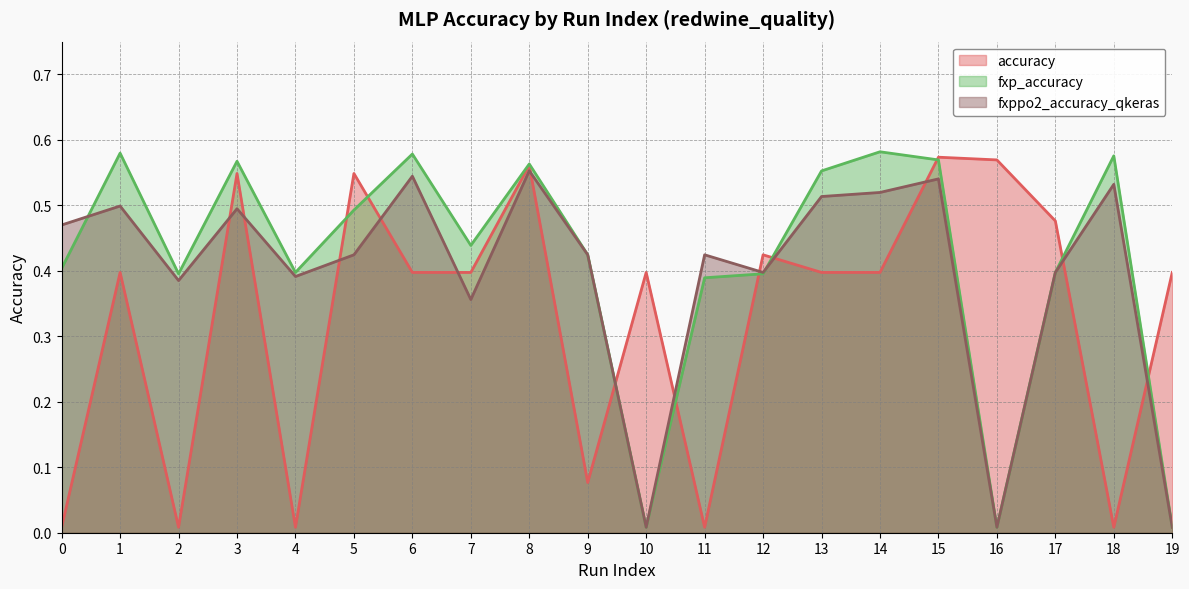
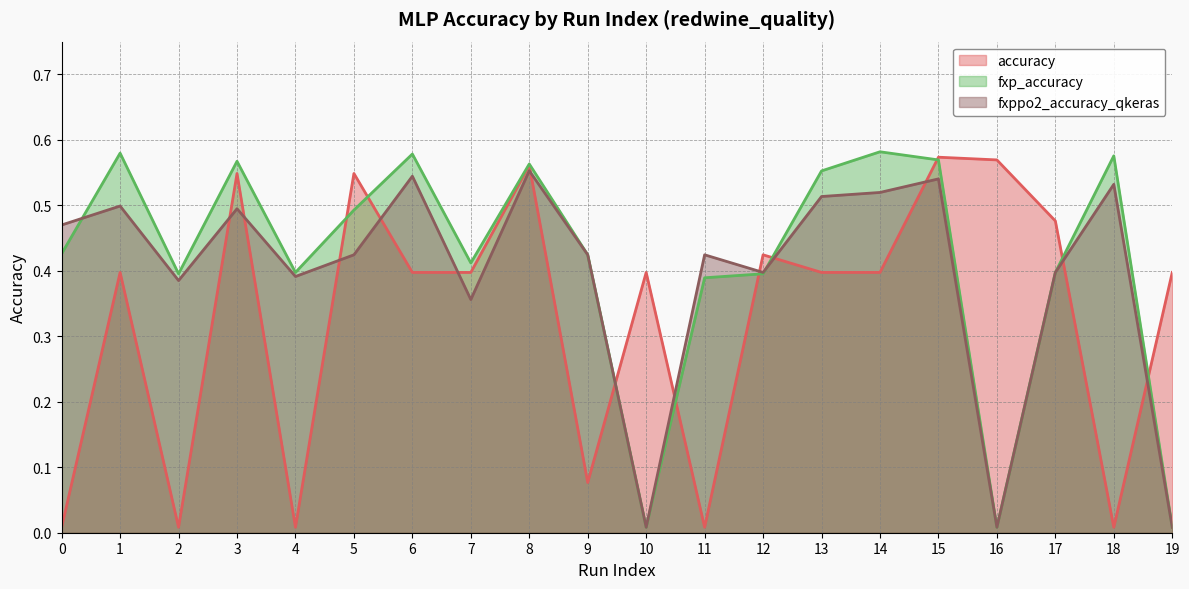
fxp_accuracy, 0: 0.40 -> 0.43
fxp_accuracy, 7: 0.44 -> 0.41
